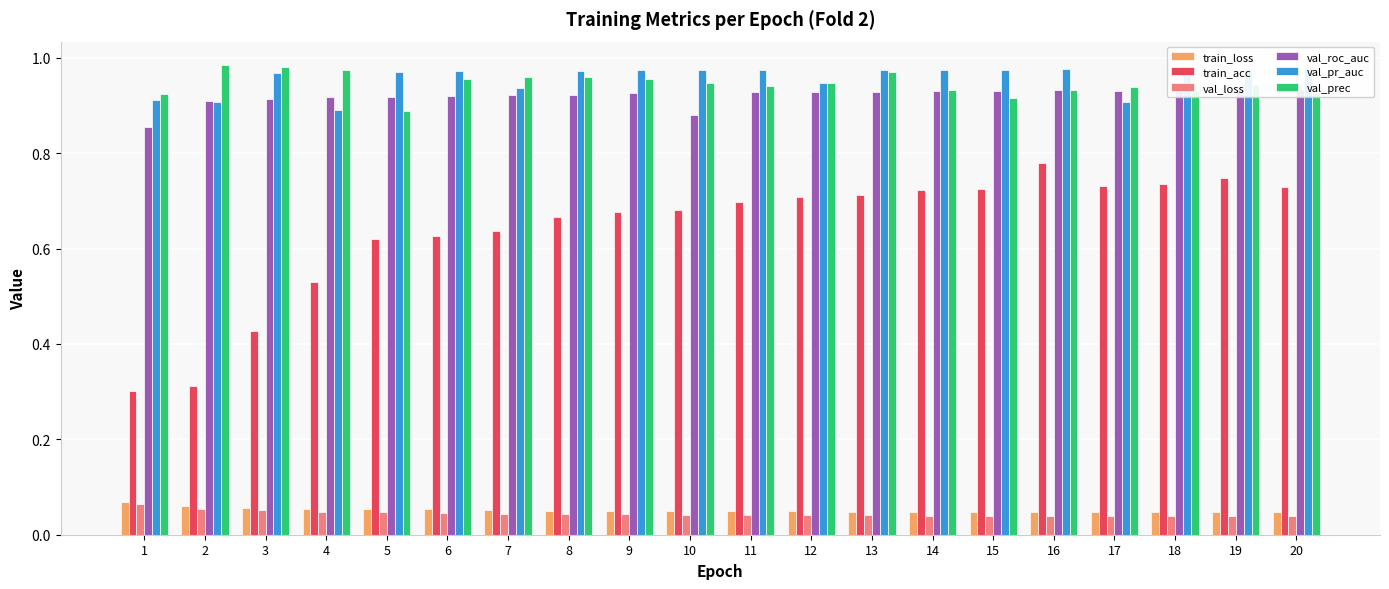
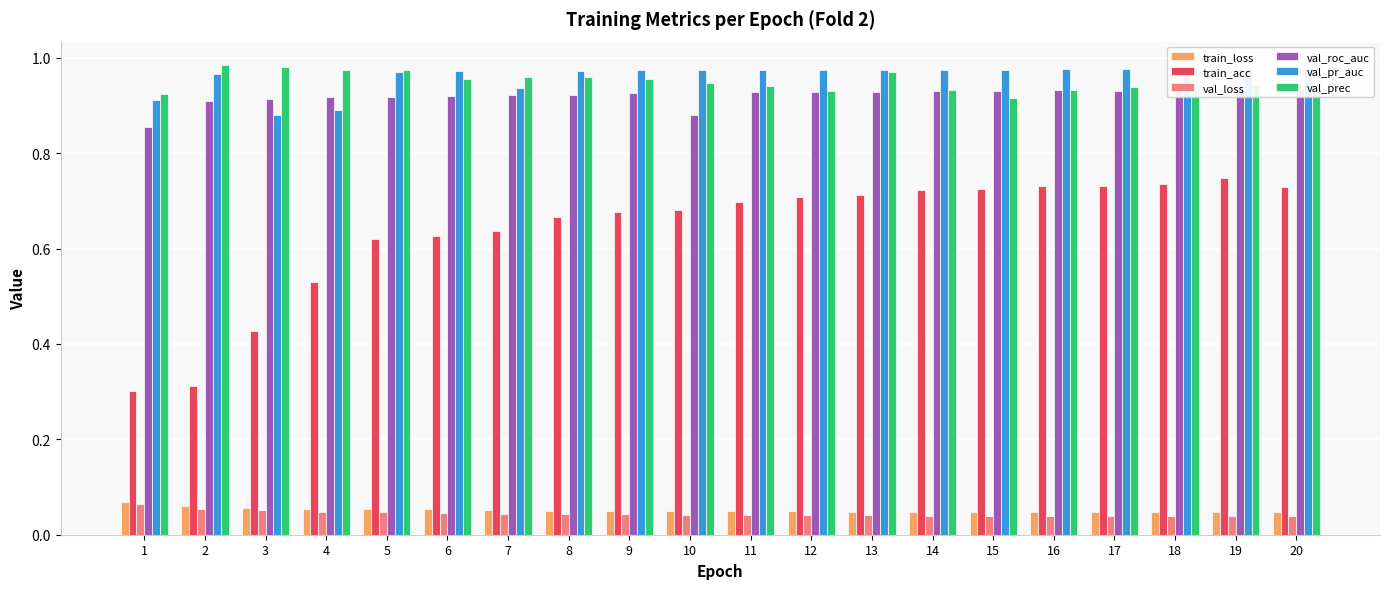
val_pr_auc, 2: 0.91 -> 0.97
val_pr_auc, 3: 0.97 -> 0.88
val_prec, 5: 0.89 -> 0.98
val_pr_auc, 12: 0.95 -> 0.97
val_prec, 12: 0.95 -> 0.93
train_acc, 16: 0.78 -> 0.73
val_pr_auc, 17: 0.91 -> 0.98
